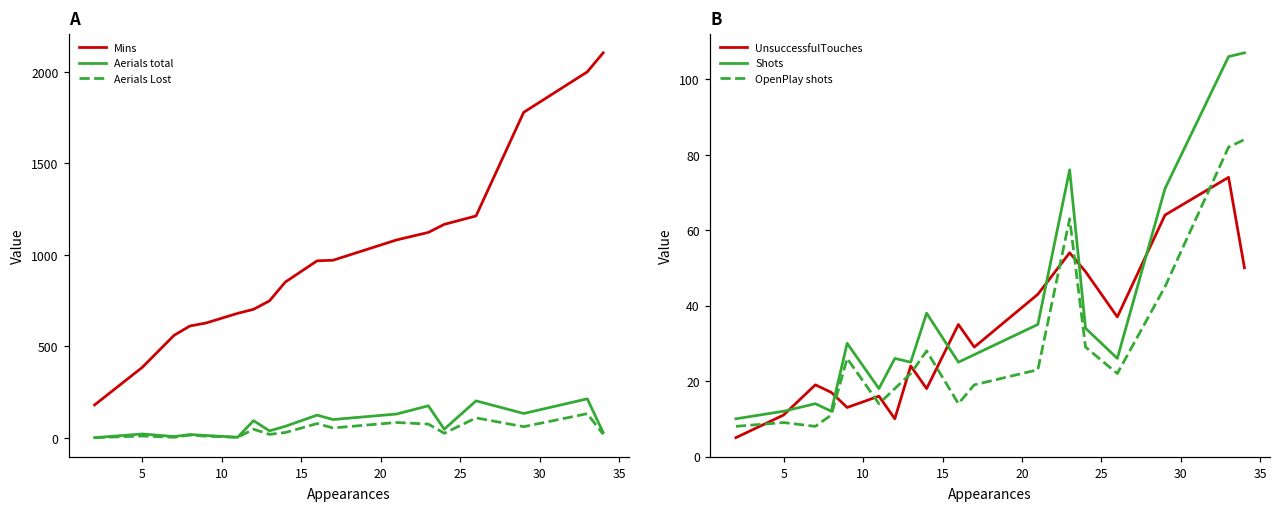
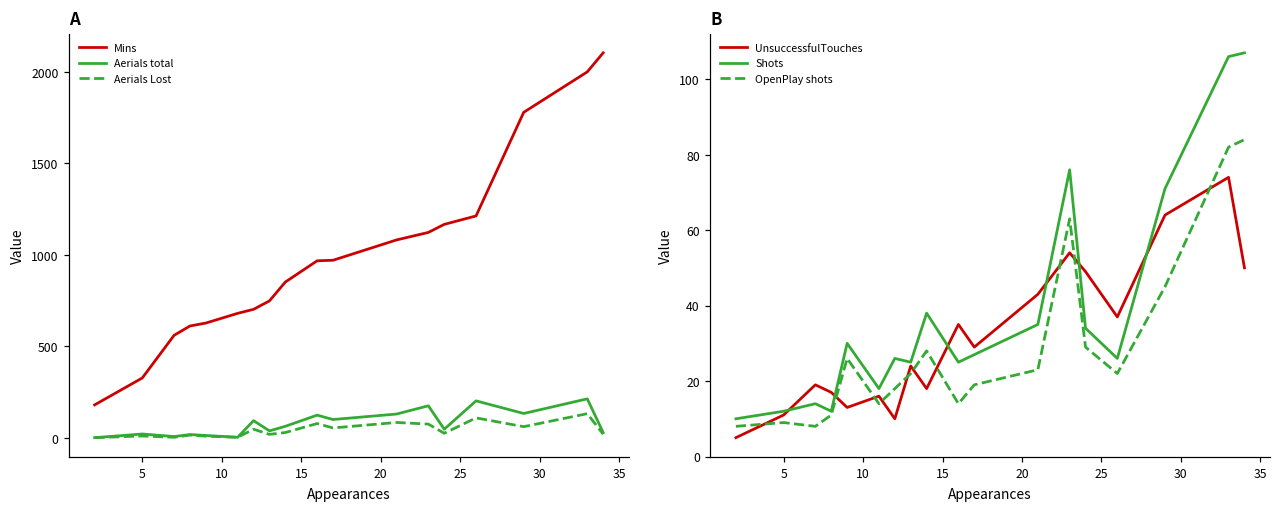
A, Mins, 5: 390 -> 330
